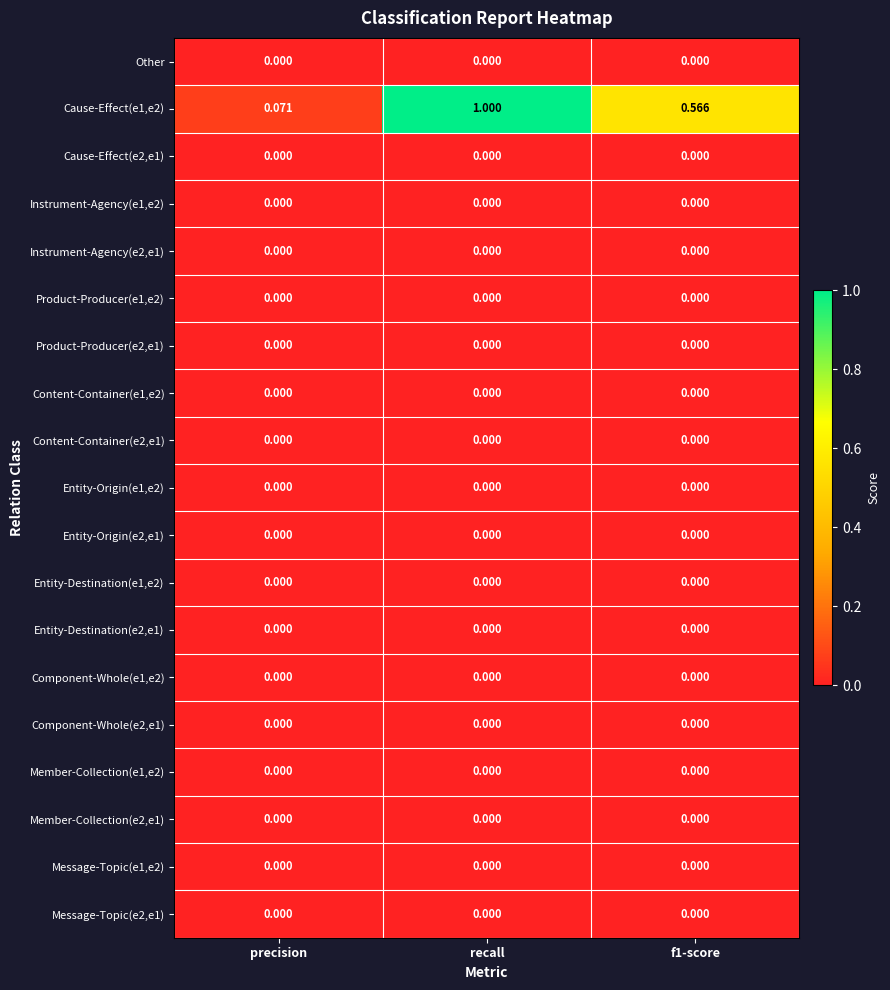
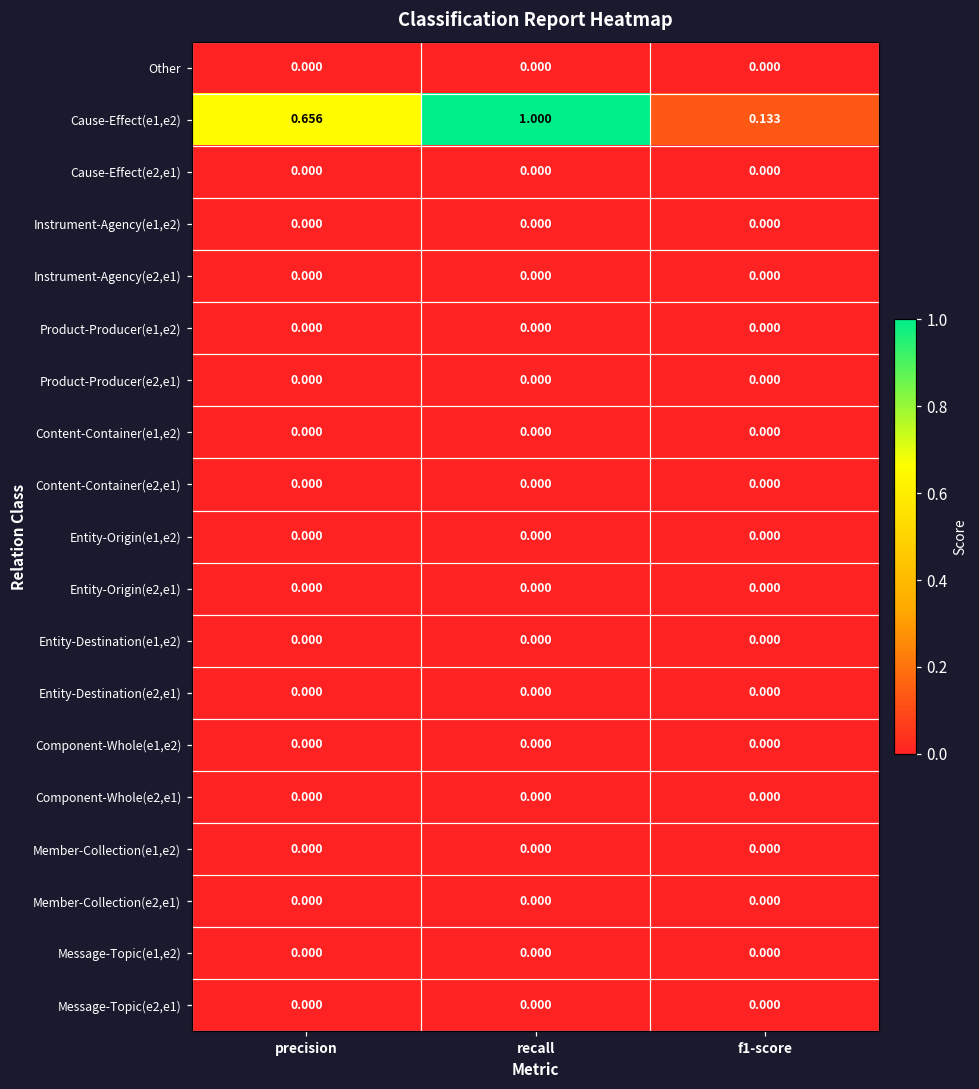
Cause-Effect(e1,e2), precision: 0.071 -> 0.656
Cause-Effect(e1,e2), f1-score: 0.566 -> 0.133
